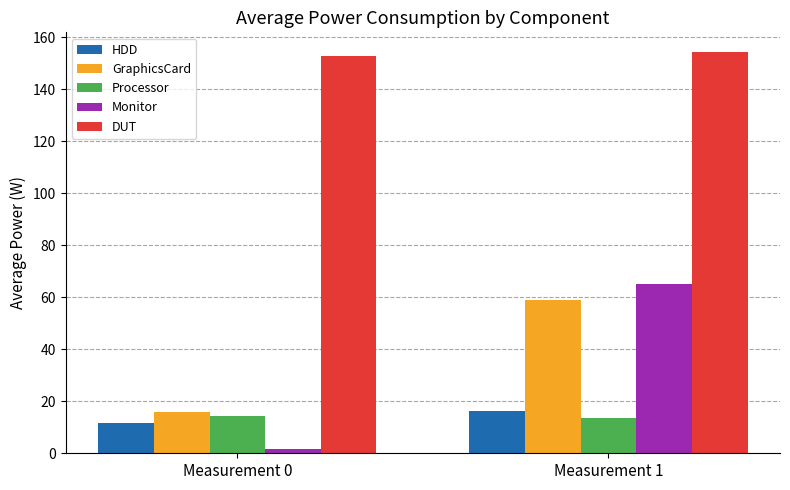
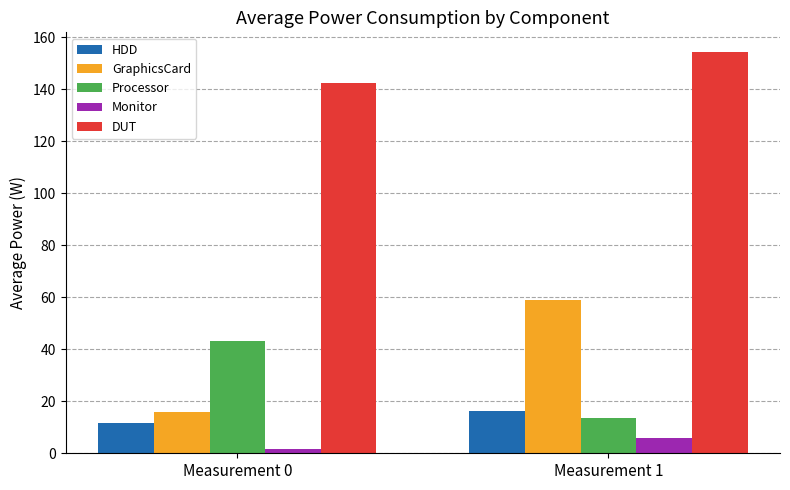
Processor, Measurement 0: 14 -> 43
DUT, Measurement 0: 153 -> 143
Monitor, Measurement 1: 65 -> 6
